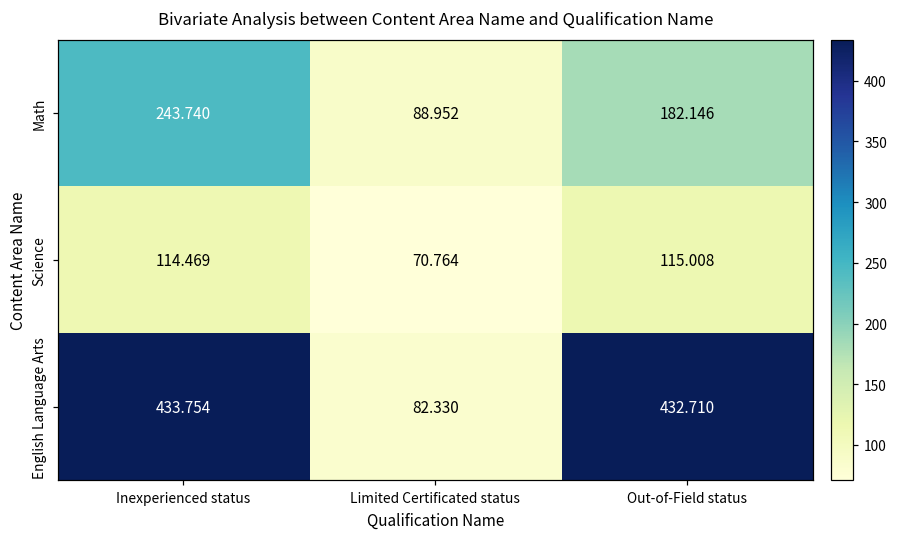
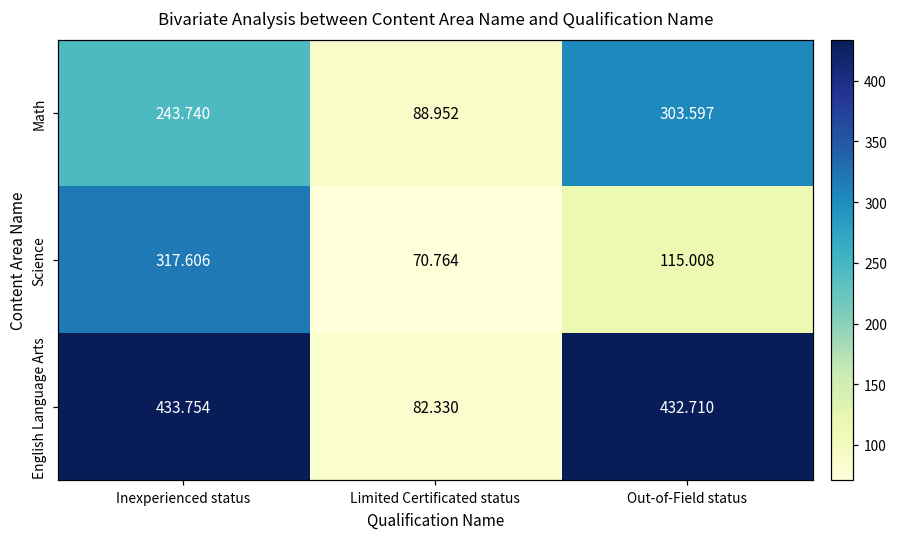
Math, Out-of-Field status: 182.146 -> 303.597
Science, Inexperienced status: 114.469 -> 317.606
